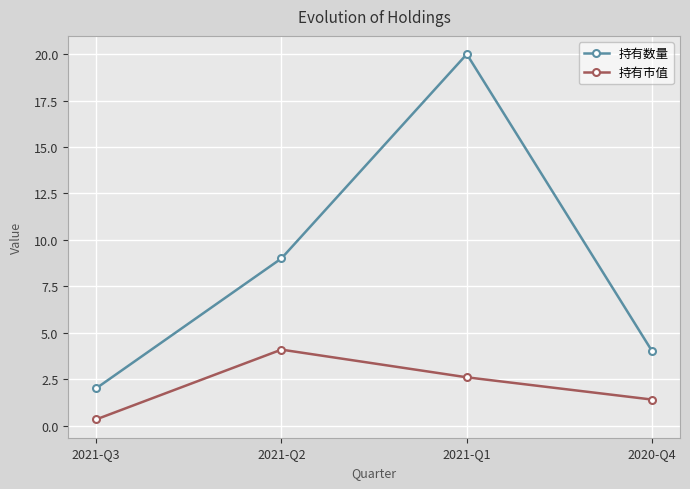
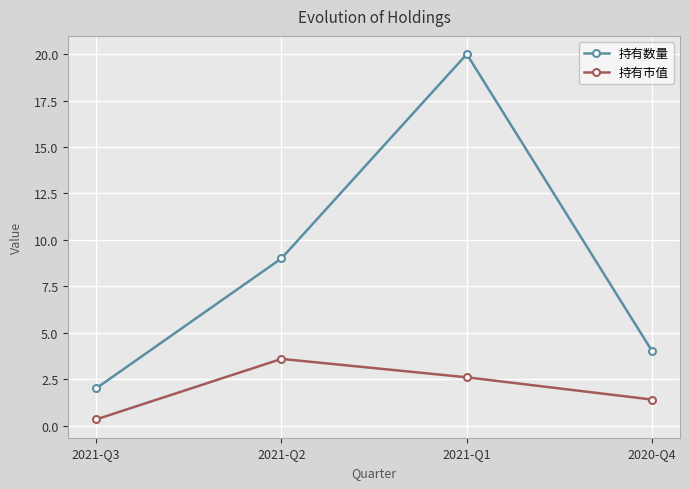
持有市值, 2021-Q2: 4.1 -> 3.6
